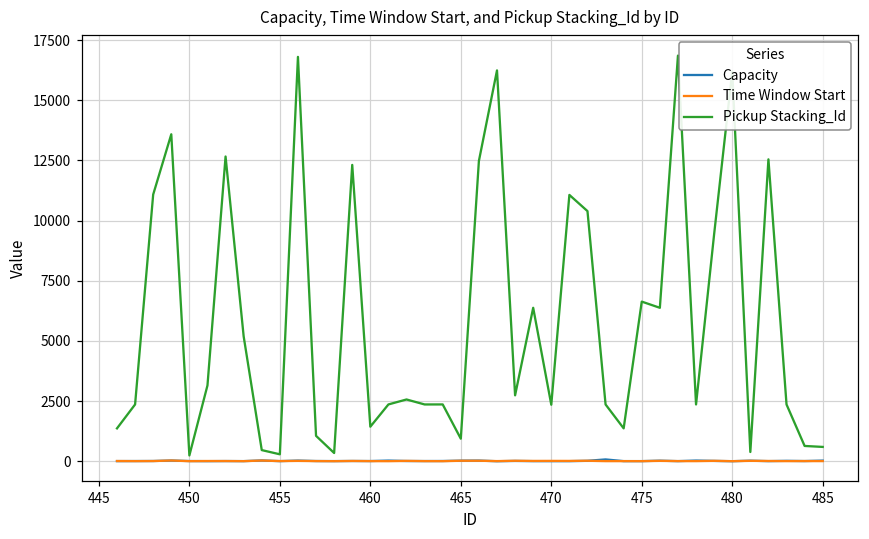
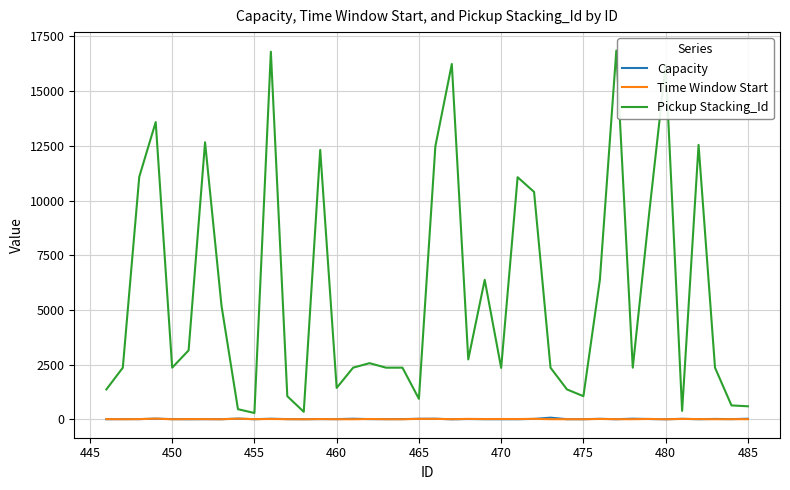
Pickup Stacking_Id, 450: 200 -> 2400
Pickup Stacking_Id, 475: 6600 -> 1100
